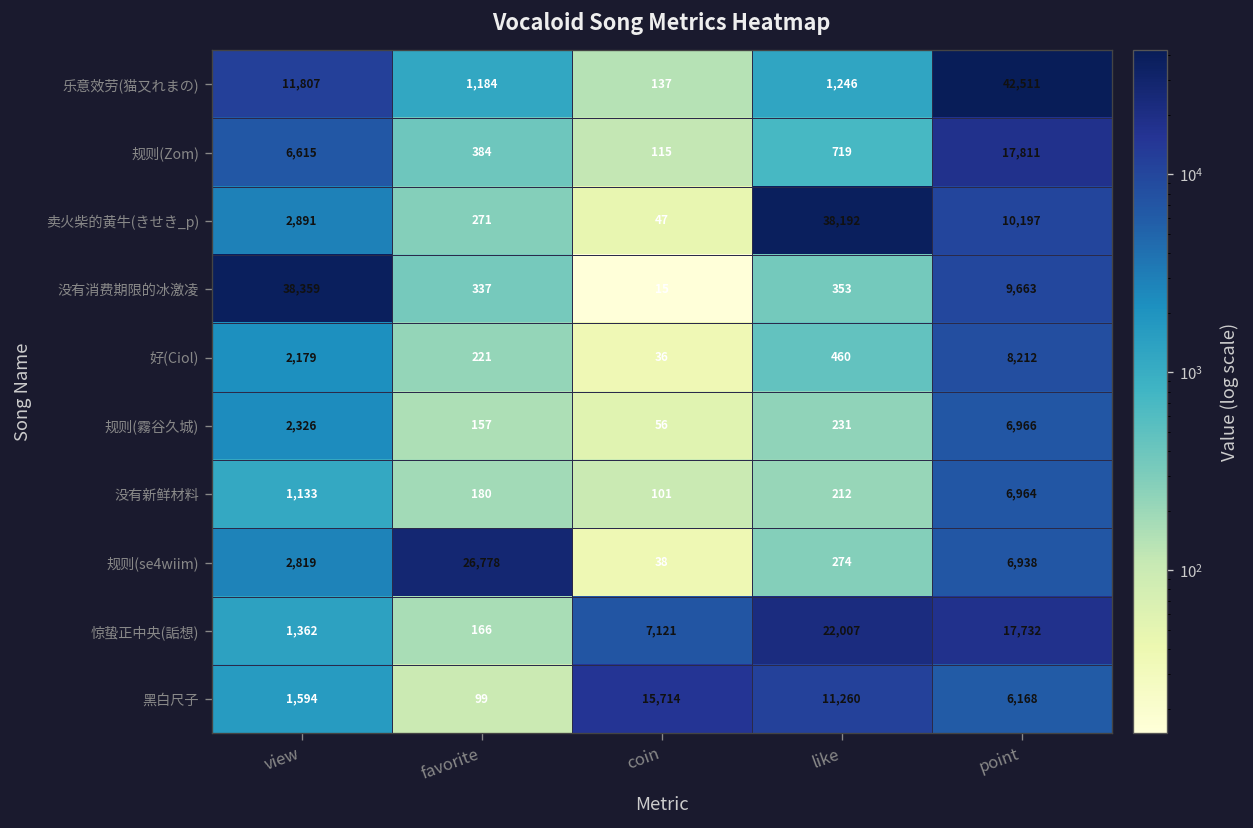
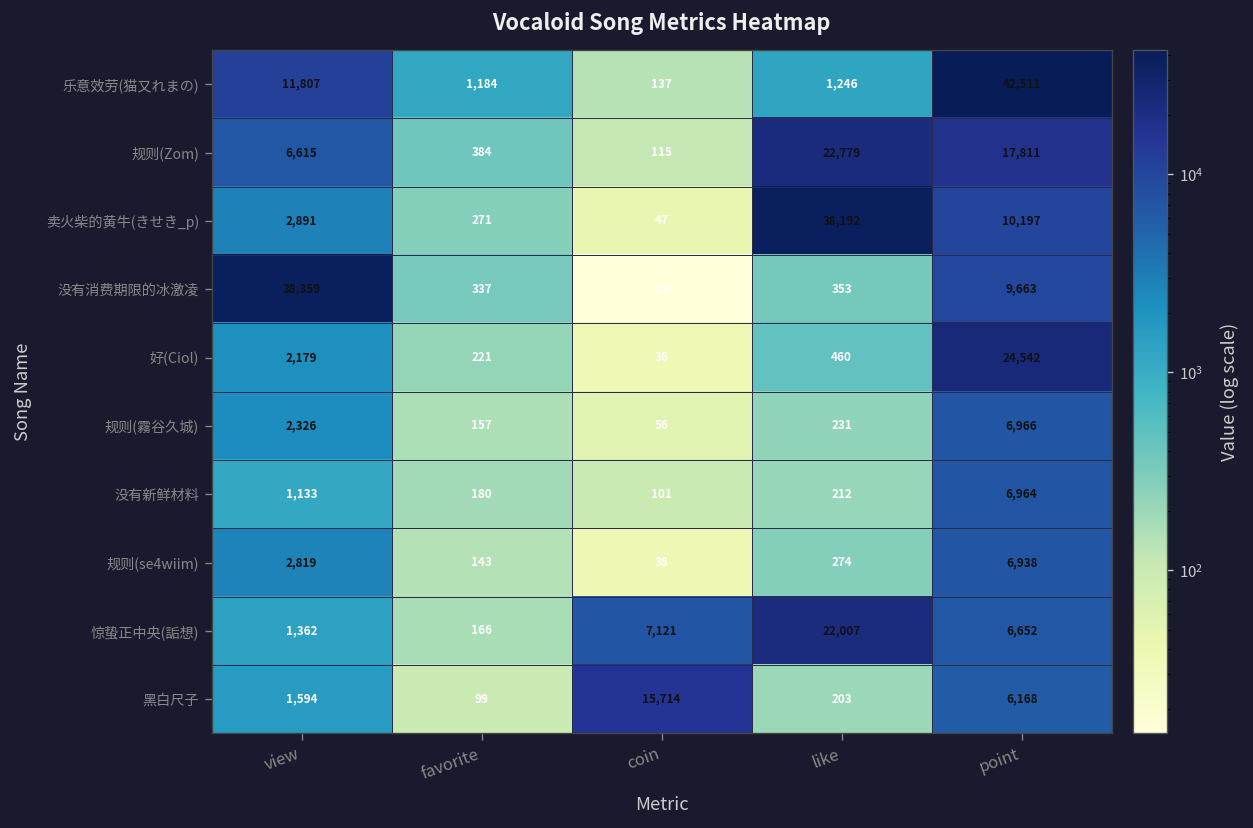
规则(Zom), like: 719 -> 22,779
好(Ciol), point: 8,212 -> 24,542
规则(se4wiim), favorite: 26,778 -> 143
惊蛰正中央(詬想), point: 17,732 -> 6,652
黑白尺子, like: 11,260 -> 203
